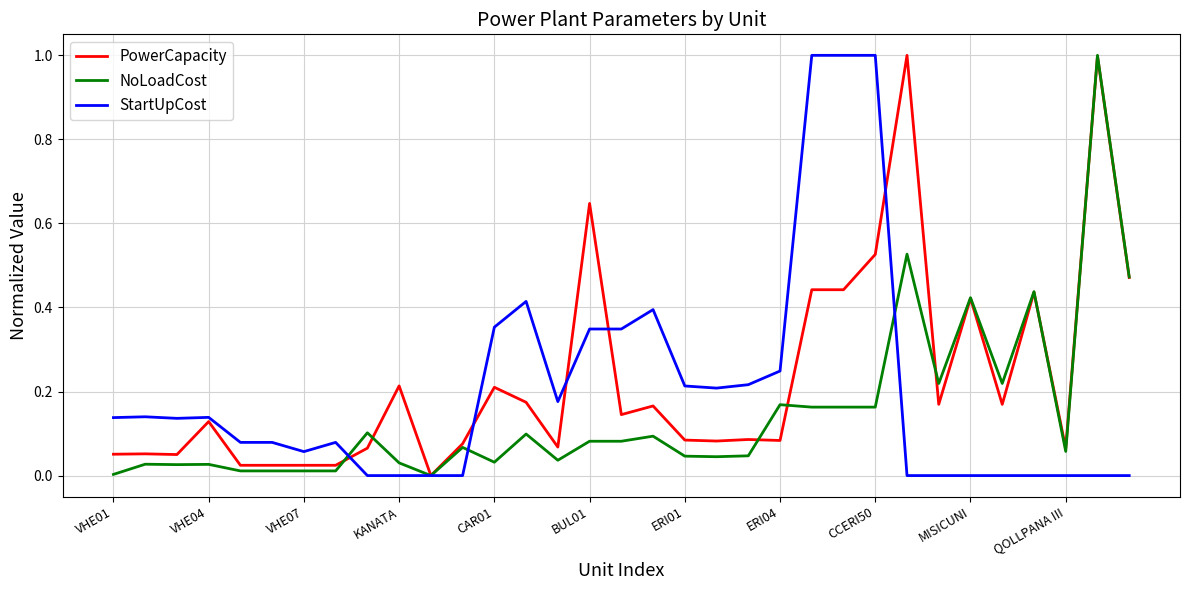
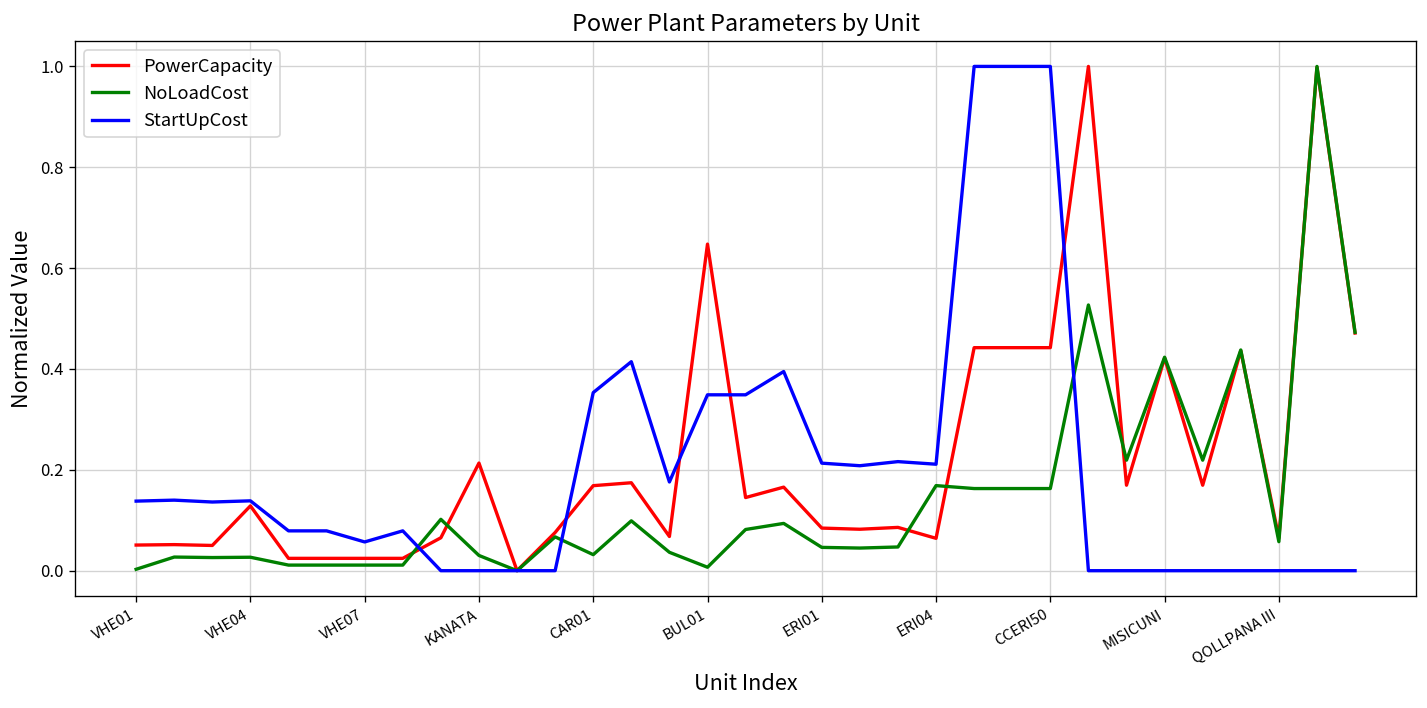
PowerCapacity, CAR01: 0.21 -> 0.17
NoLoadCost, BUL01: 0.08 -> 0.01
PowerCapacity, ERI04: 0.08 -> 0.06
StartUpCost, ERI04: 0.25 -> 0.21
PowerCapacity, CCERI50: 0.53 -> 0.44
